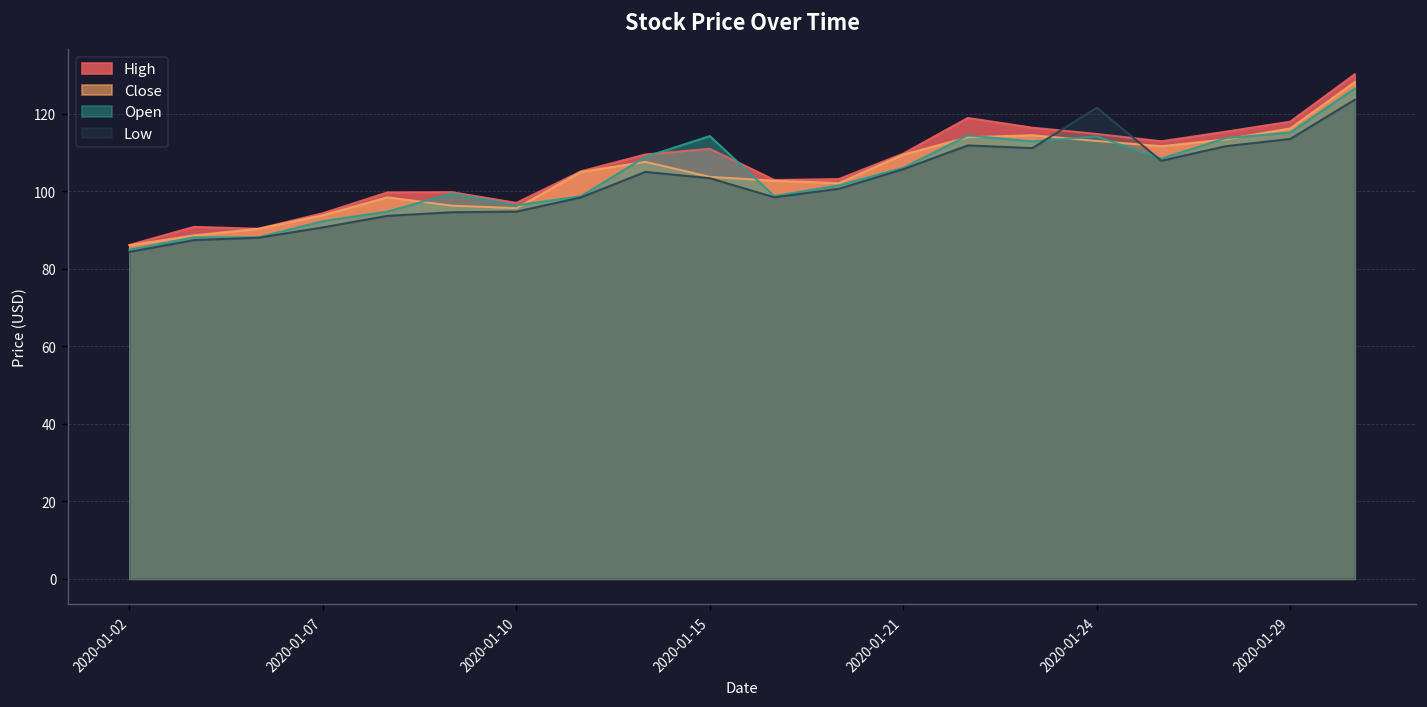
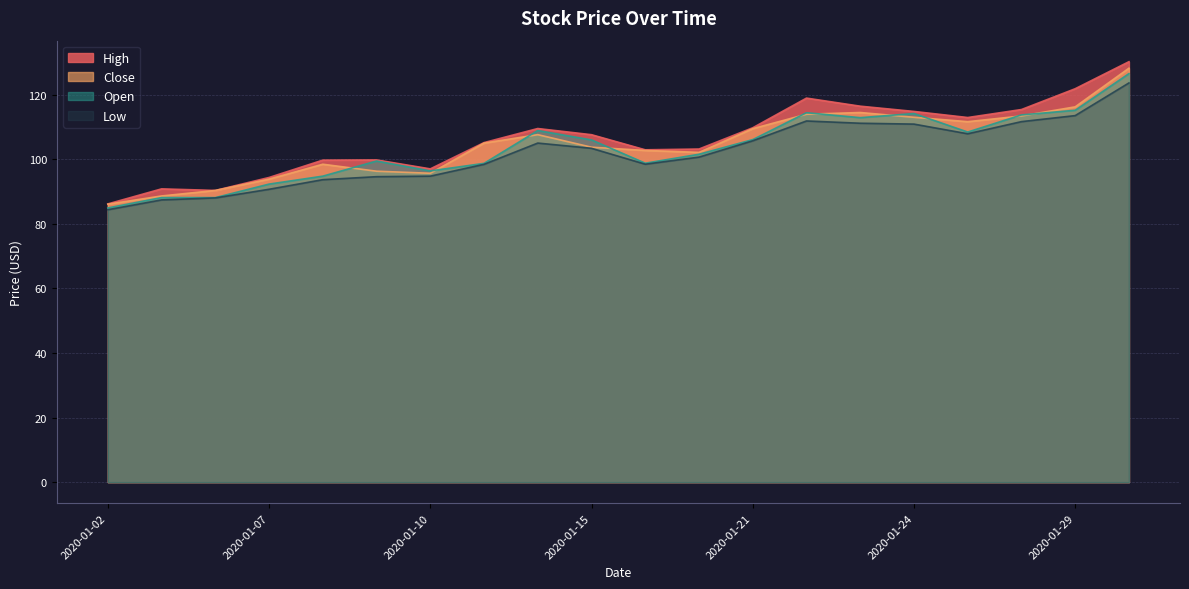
High, 2020-01-15: 111 -> 108
Open, 2020-01-15: 114 -> 106
Low, 2020-01-24: 122 -> 111
High, 2020-01-29: 118 -> 122
